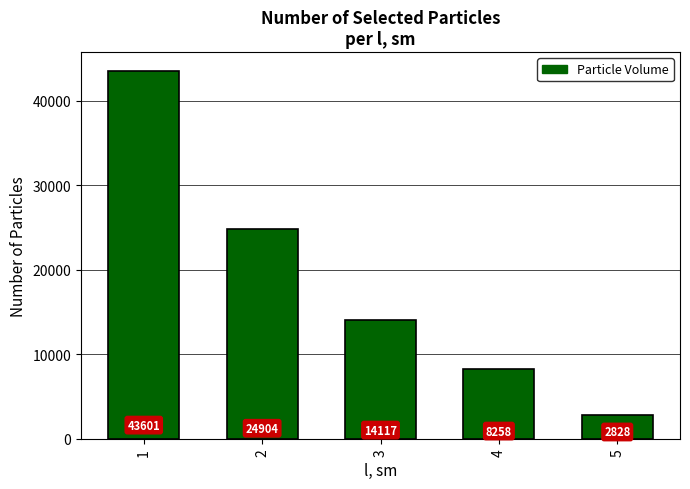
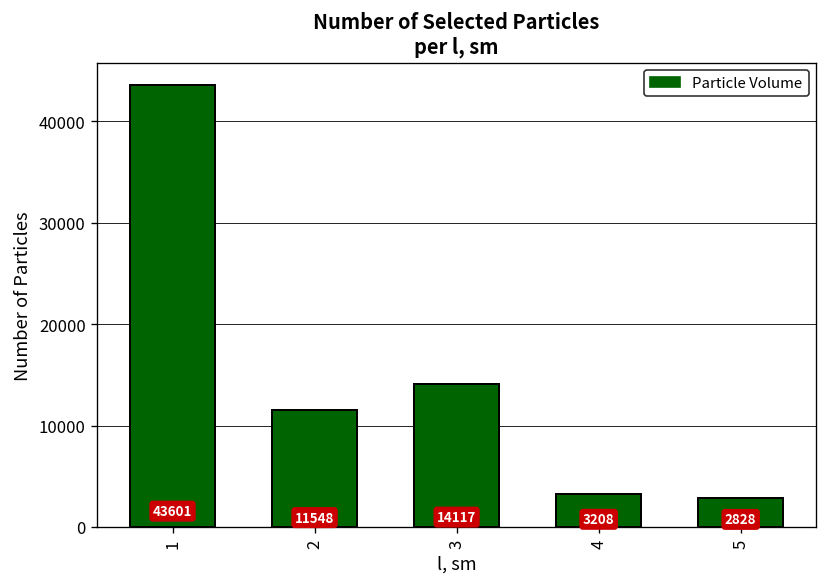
2: 24904 -> 11548
4: 8258 -> 3208
